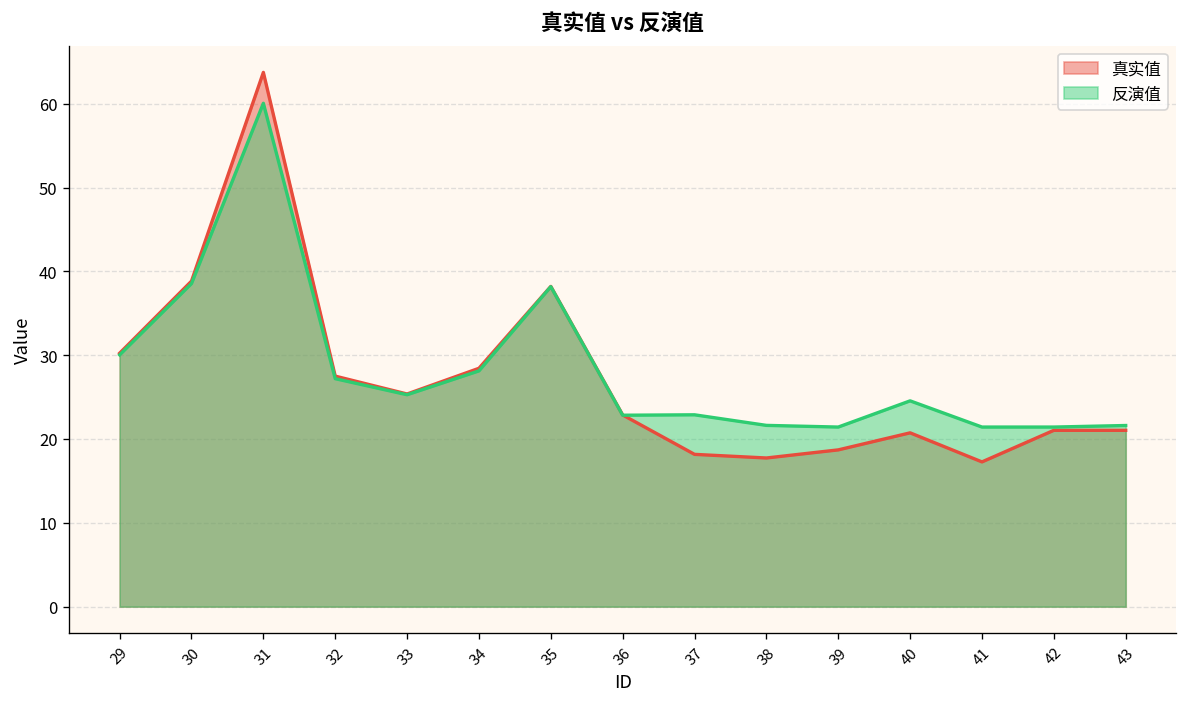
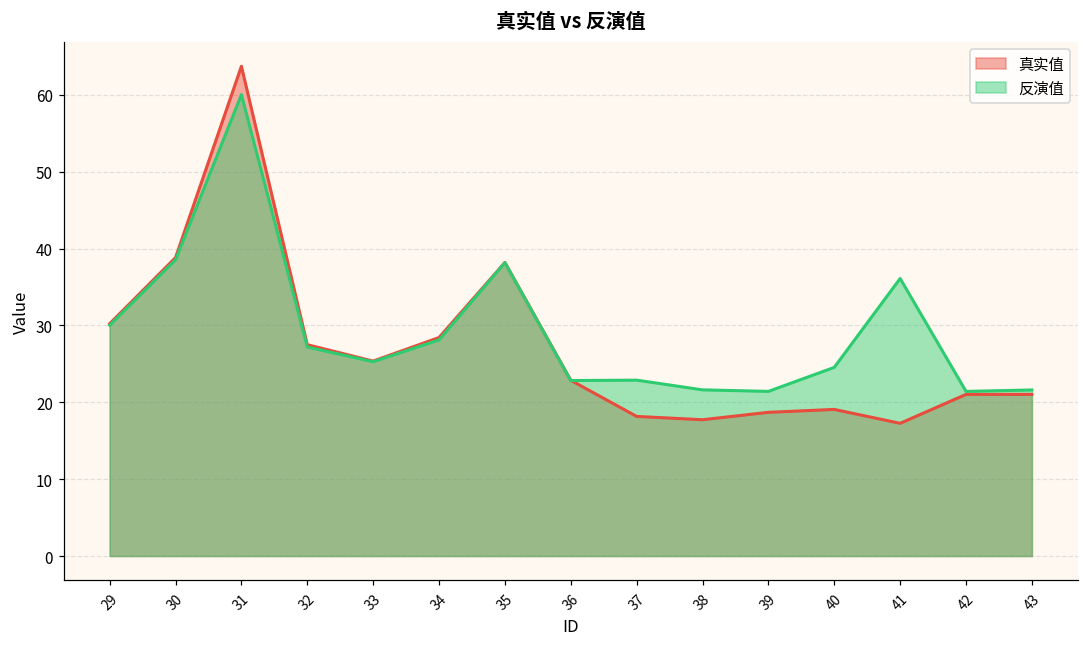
真实值, 40: 21 -> 19
反演值, 41: 21 -> 36
